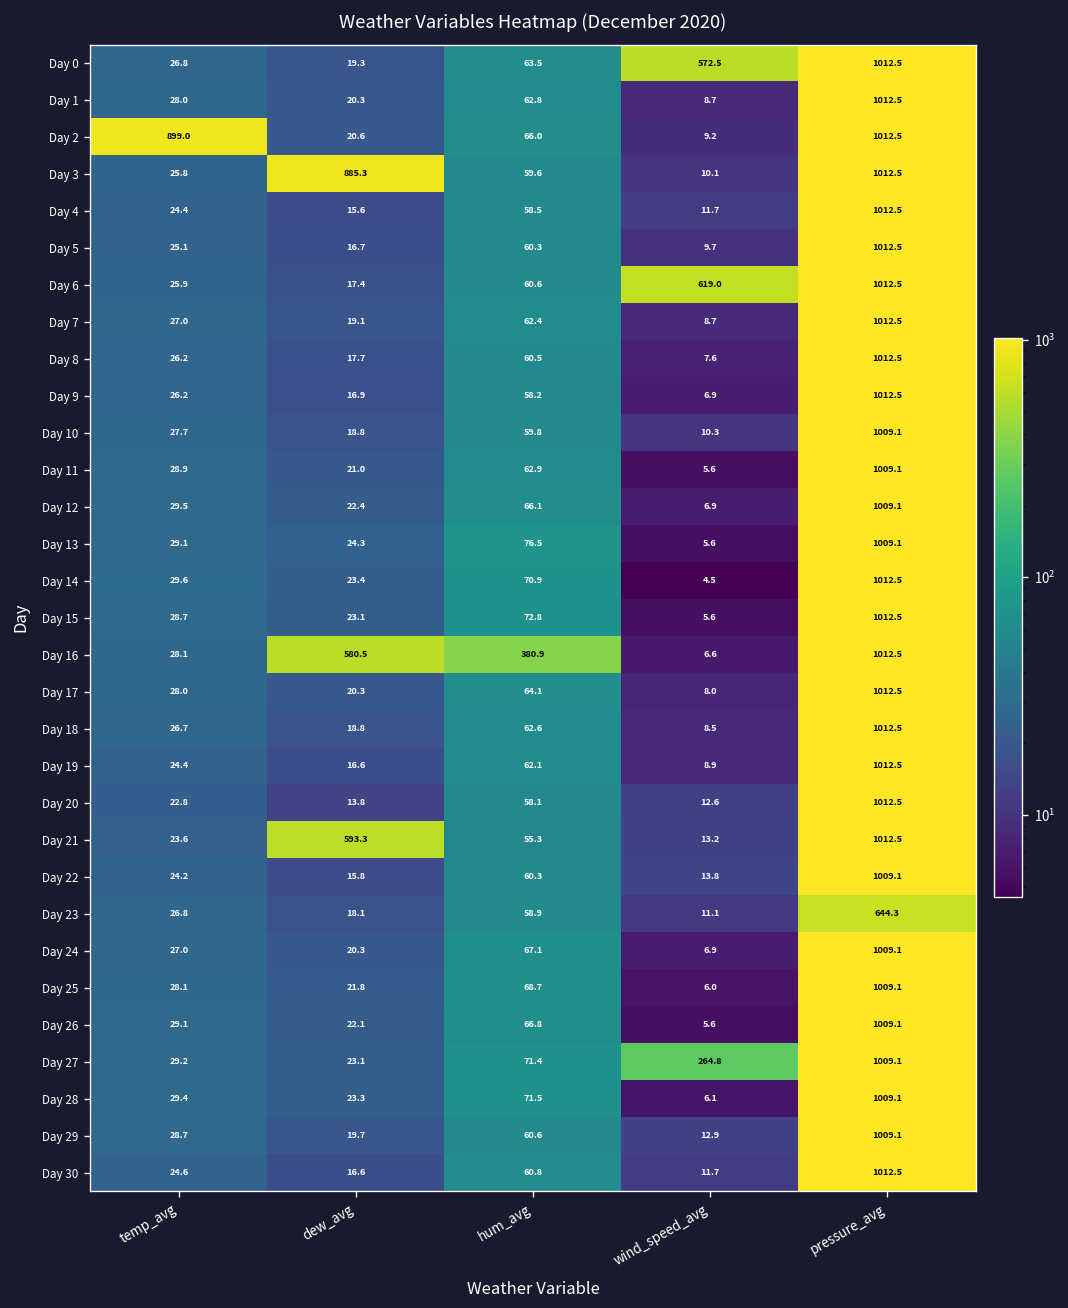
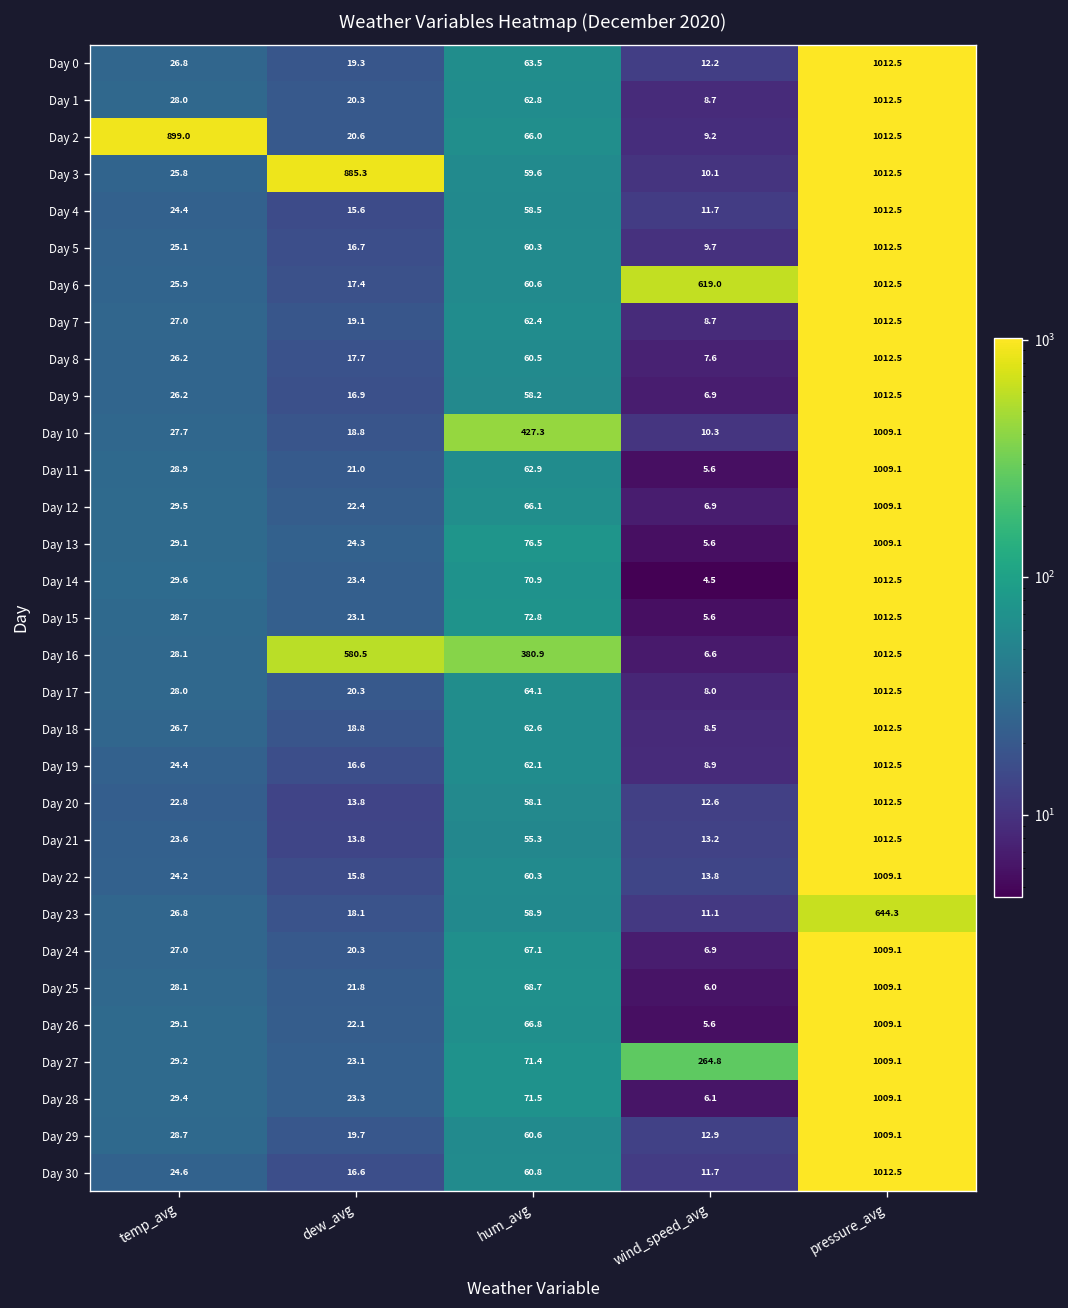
Day 0, wind_speed_avg: 572.5 -> 12.2
Day 10, hum_avg: 59.8 -> 427.3
Day 21, dew_avg: 593.3 -> 13.8
